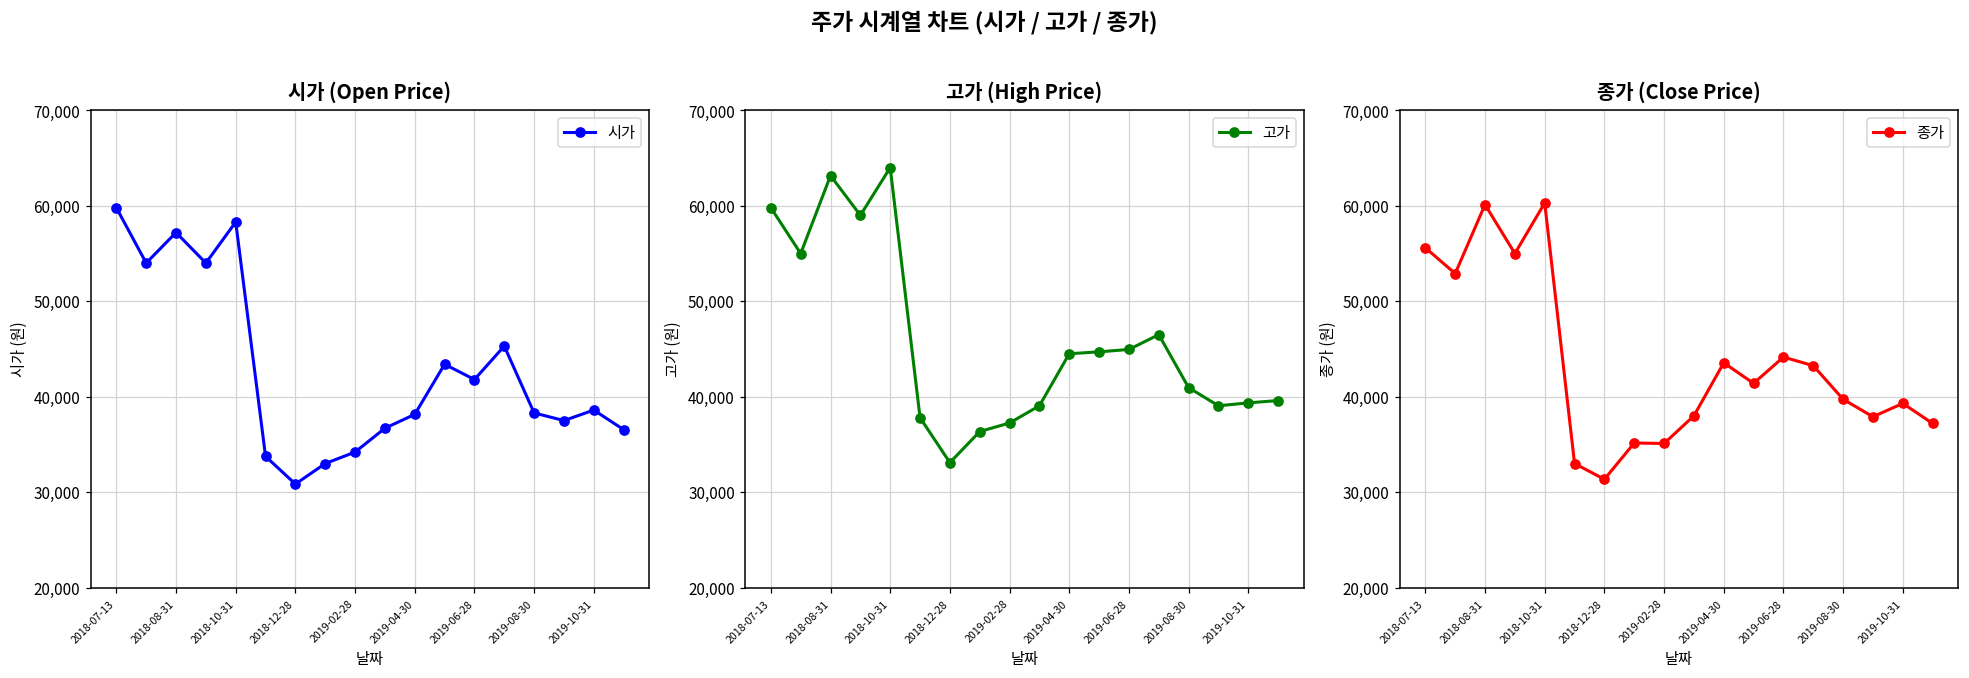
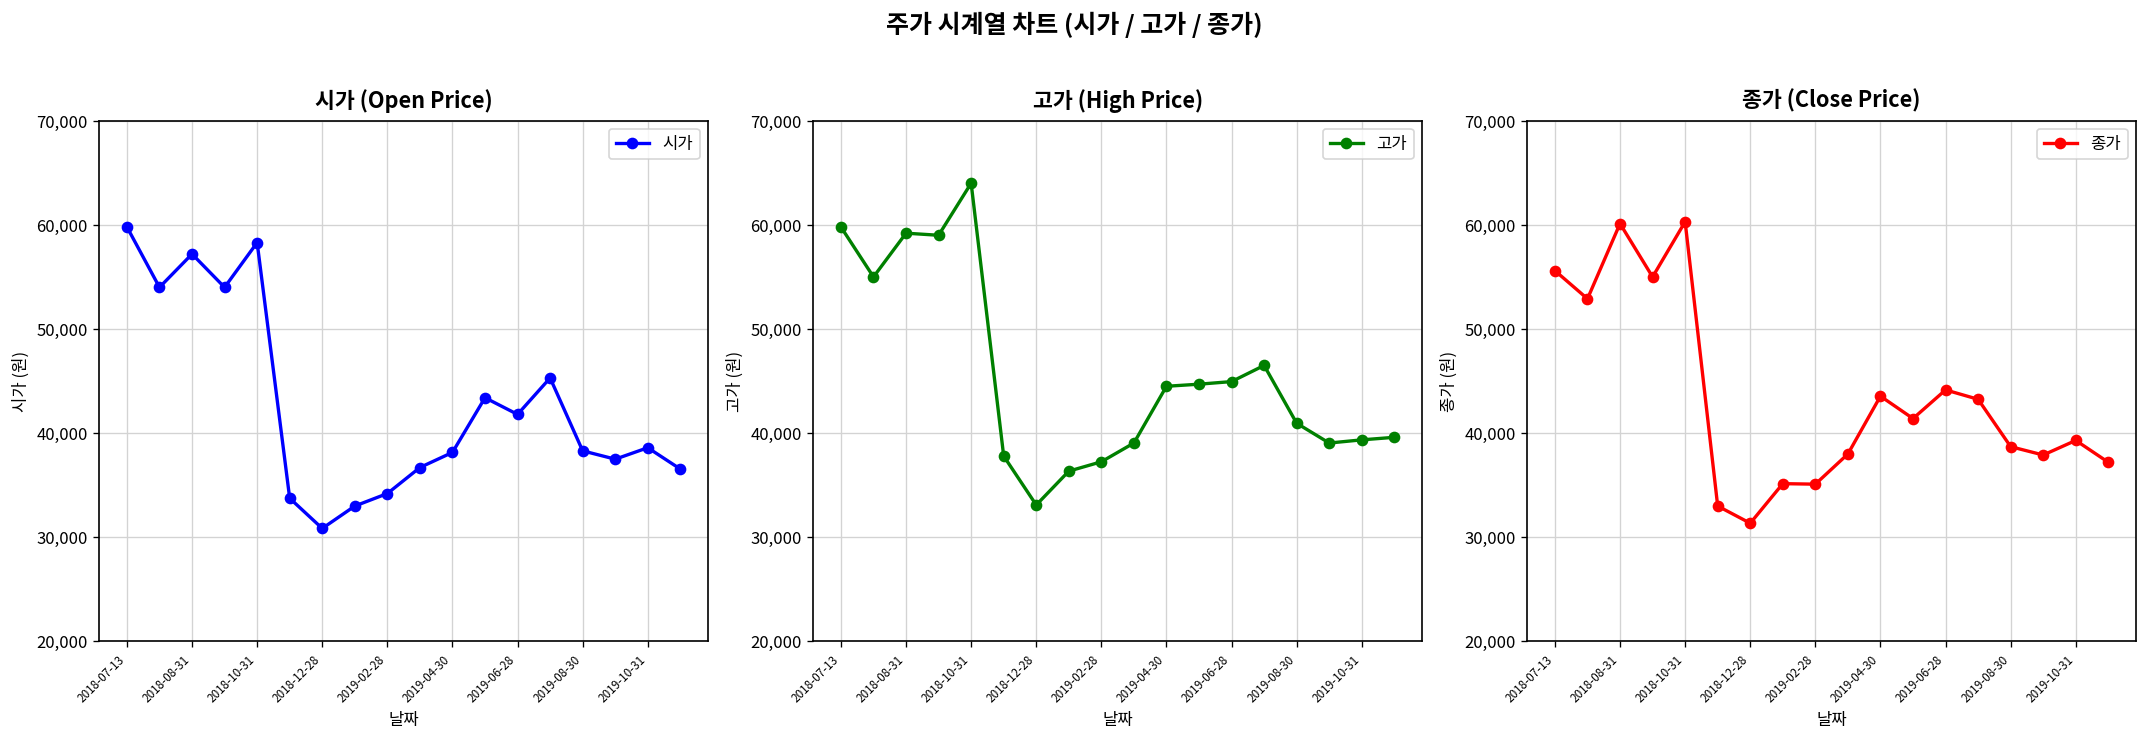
고가 (High Price), 2018-08-31: 63,000 -> 59,000
종가 (Close Price), 2019-08-30: 40,000 -> 39,000
